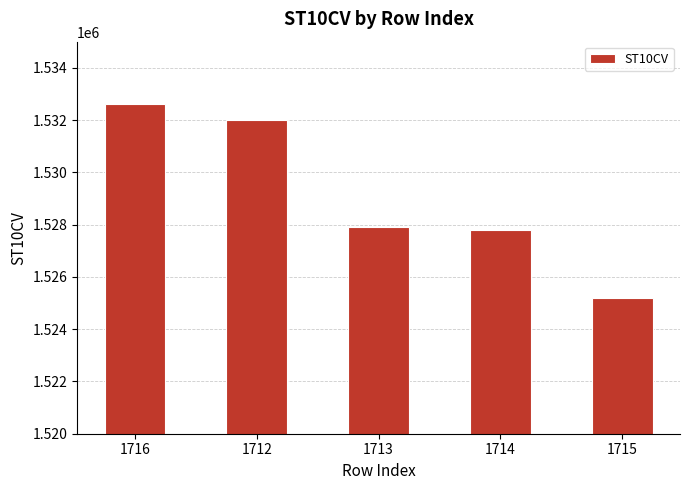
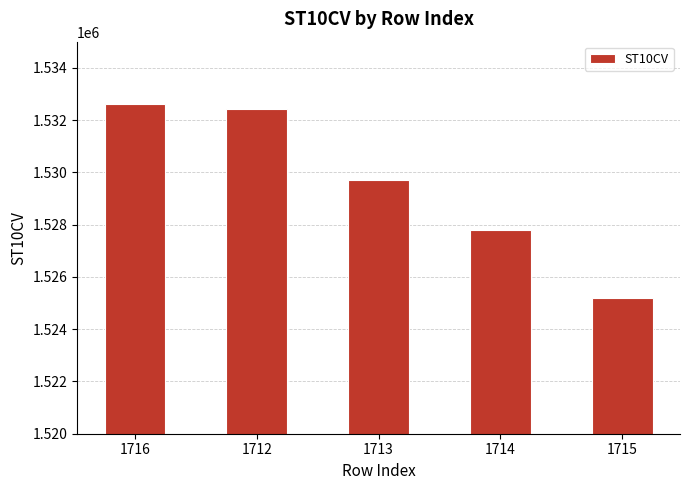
1712: 1532000 -> 1532400
1713: 1527900 -> 1529700
